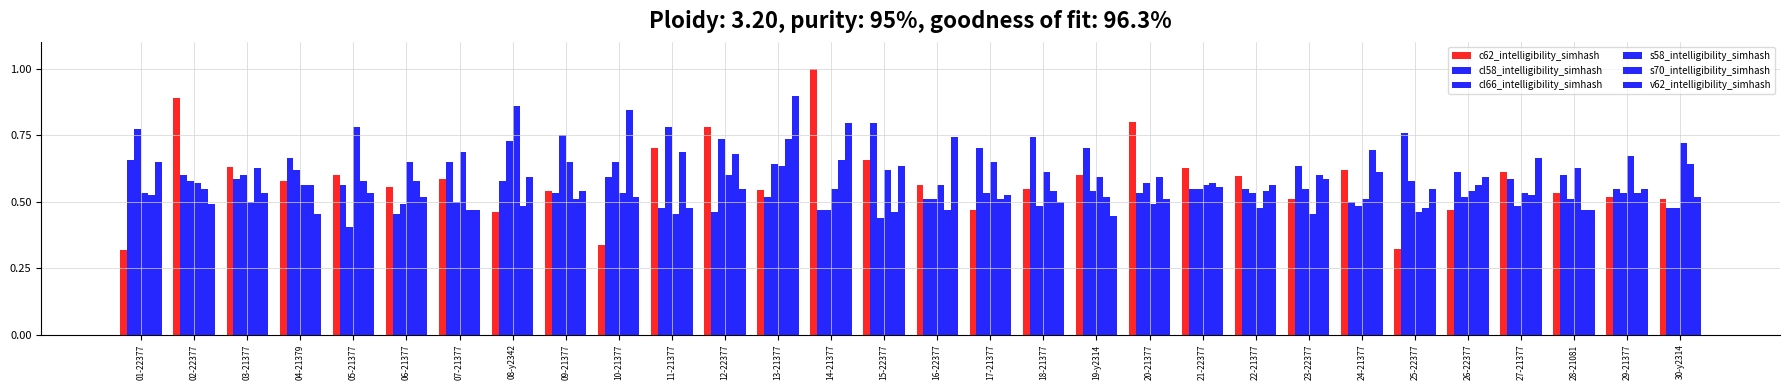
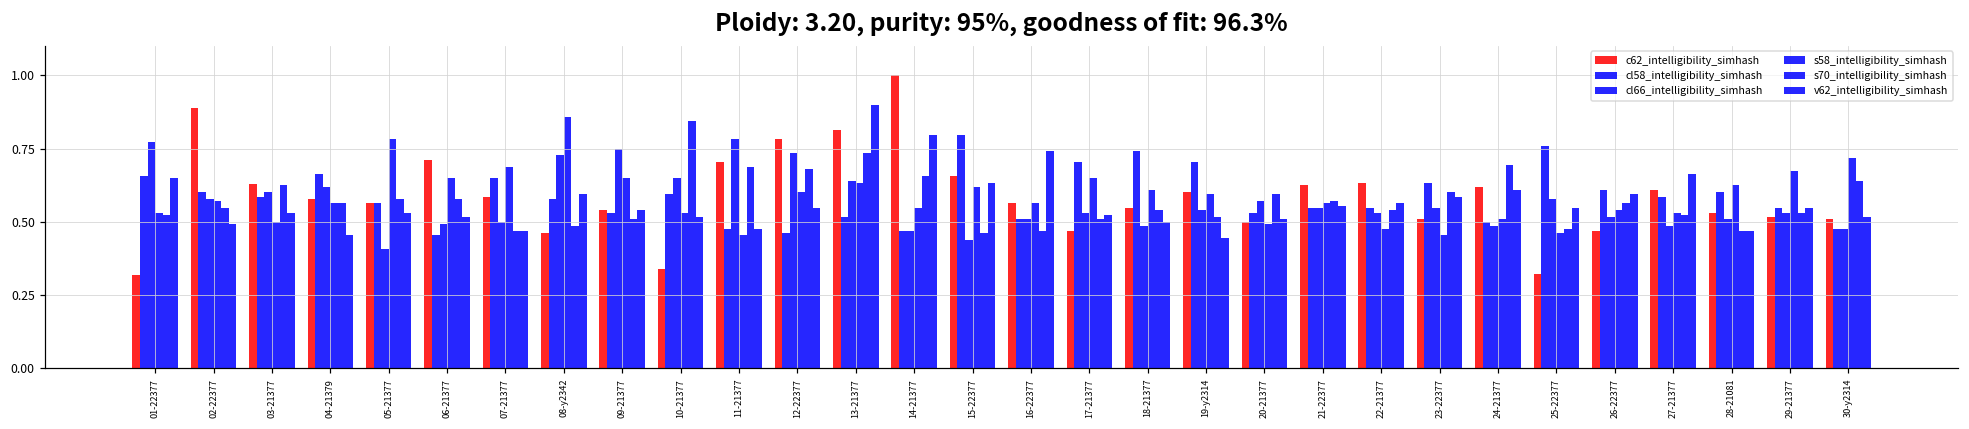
c62_intelligibility_simhash, 05-21377: 0.60 -> 0.56
c62_intelligibility_simhash, 06-21377: 0.55 -> 0.71
c62_intelligibility_simhash, 13-21377: 0.54 -> 0.81
c62_intelligibility_simhash, 20-21377: 0.8 -> 0.5
c62_intelligibility_simhash, 22-21377: 0.59 -> 0.63
